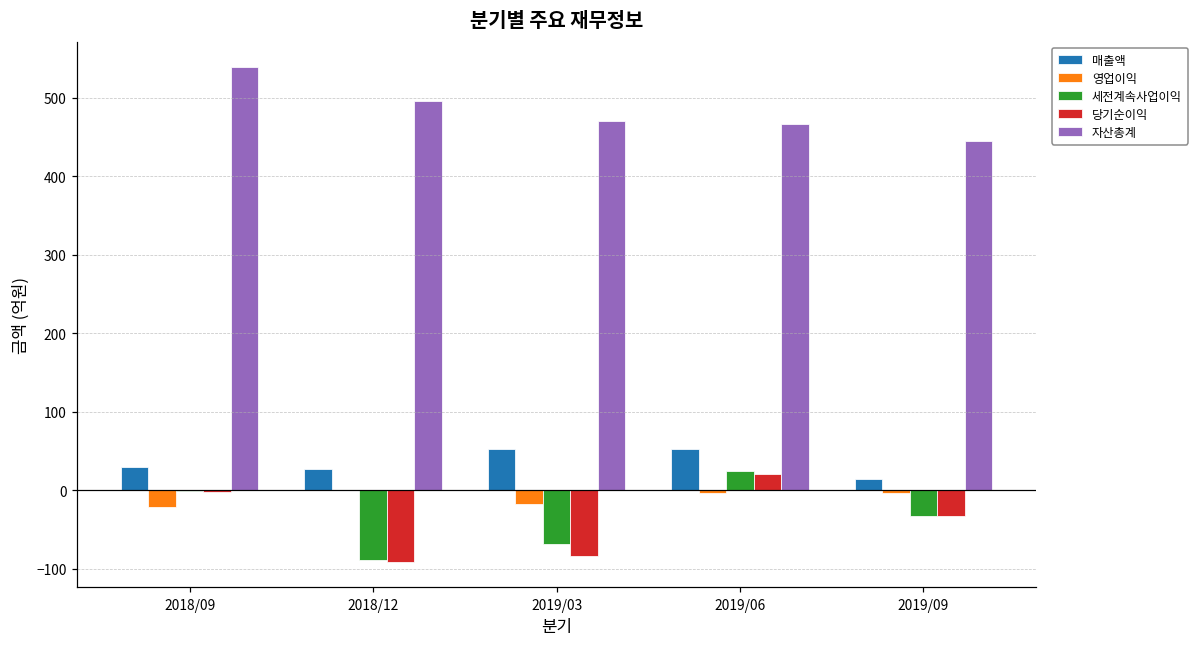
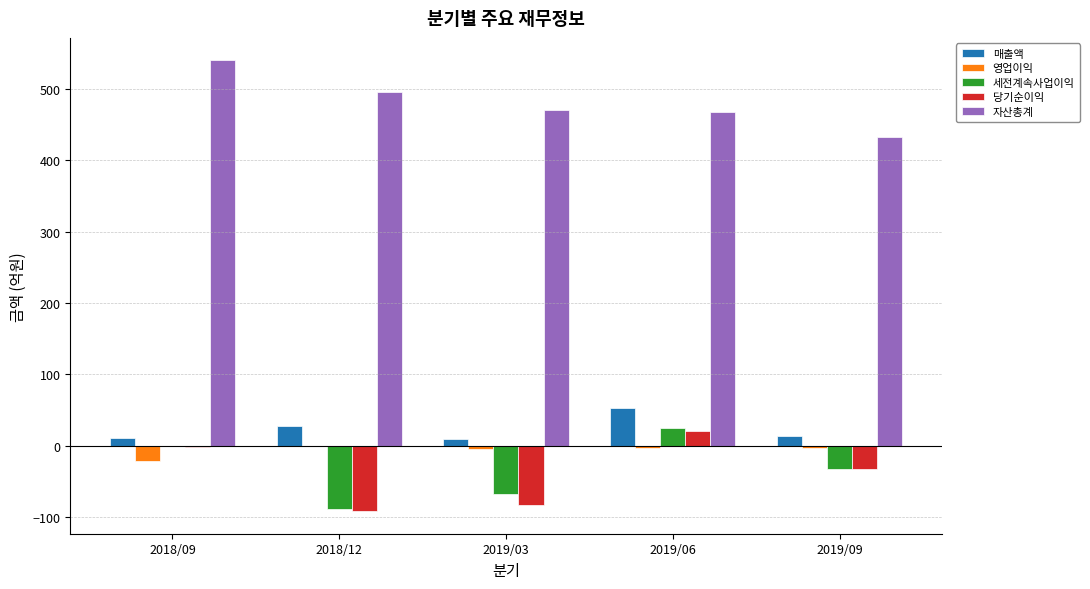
매출액, 2018/09: 30 -> 10
매출액, 2019/03: 50 -> 10
영업이익, 2019/03: -20 -> -10
자산총계, 2019/09: 450 -> 430
